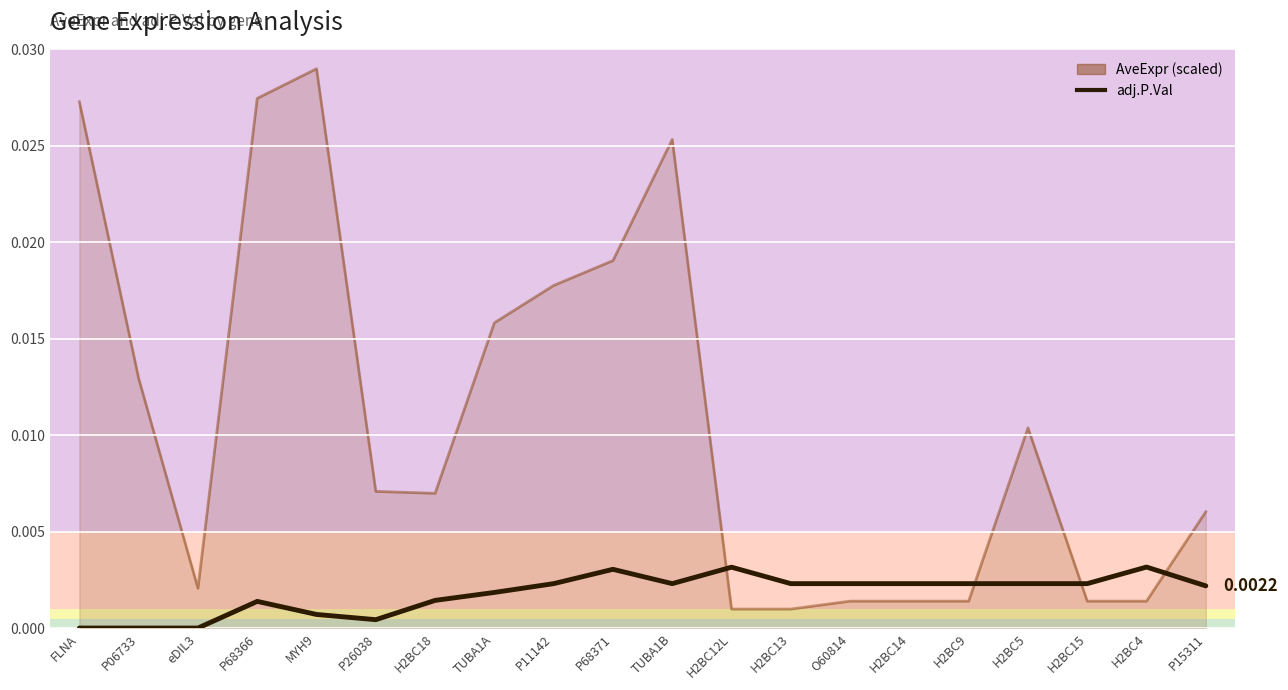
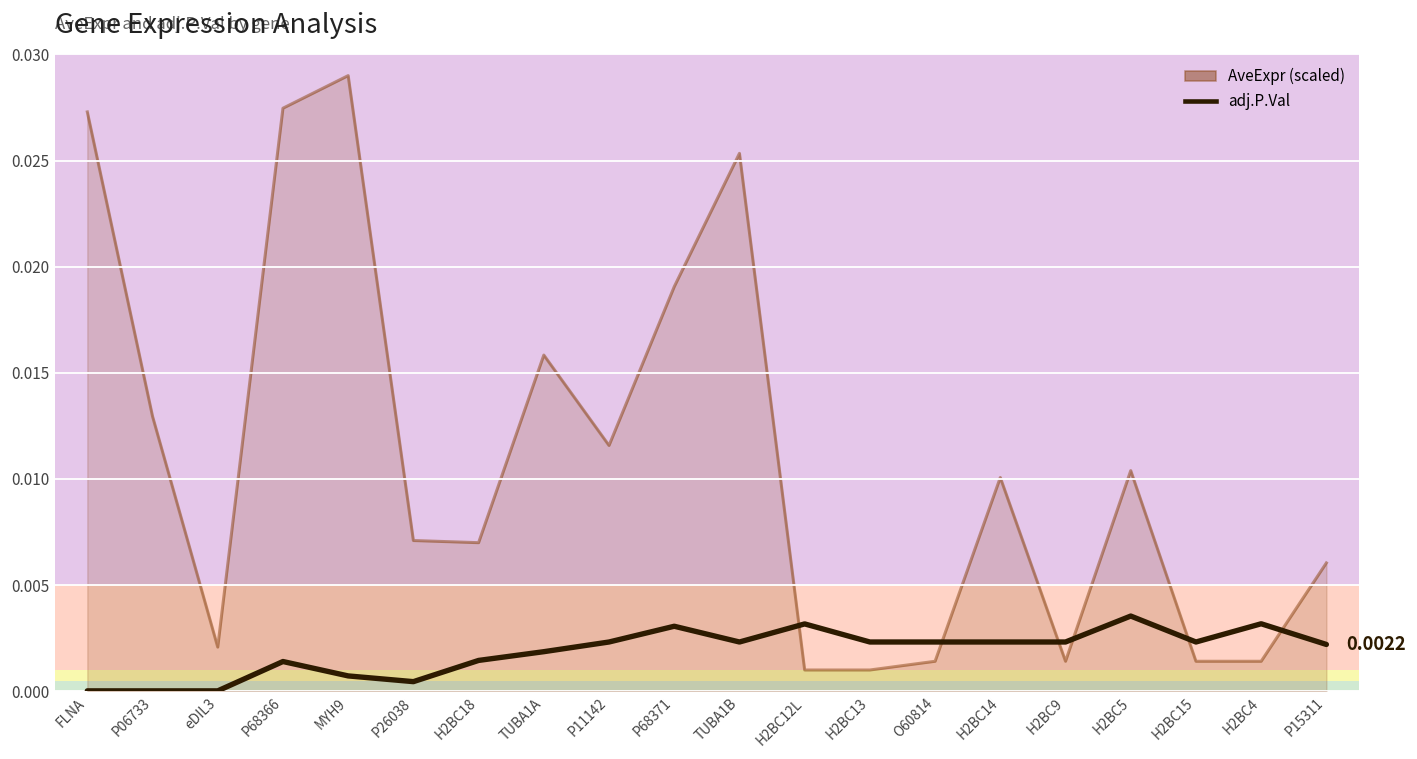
AveExpr (scaled), P11142: 0.0178 -> 0.0116
AveExpr (scaled), H2BC14: 0.0014 -> 0.0101
adj.P.Val, H2BC5: 0.0023 -> 0.0035
